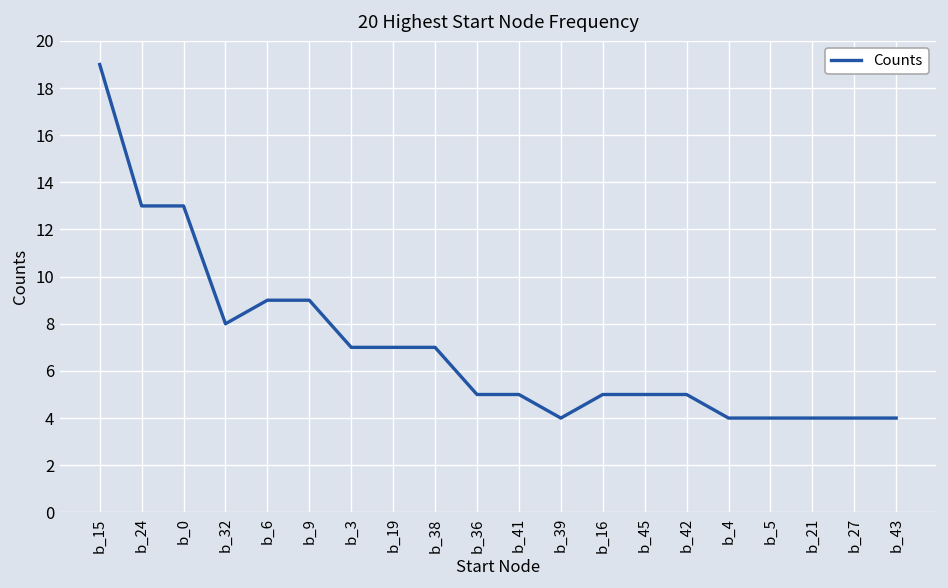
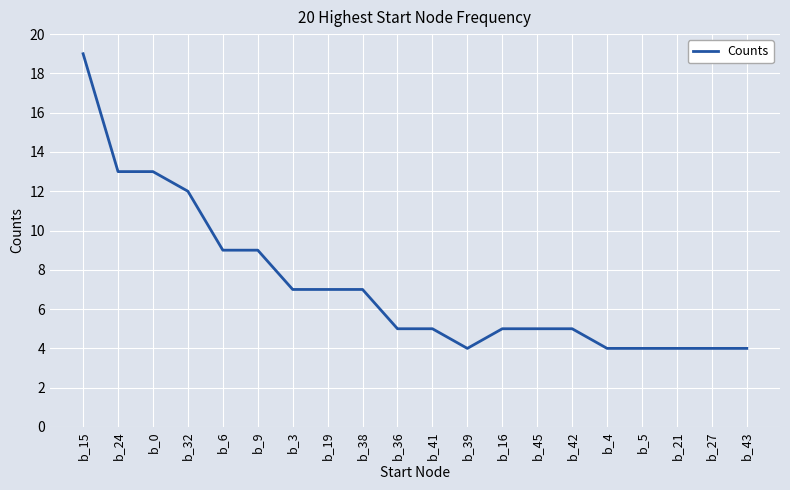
b_32: 8 -> 12
